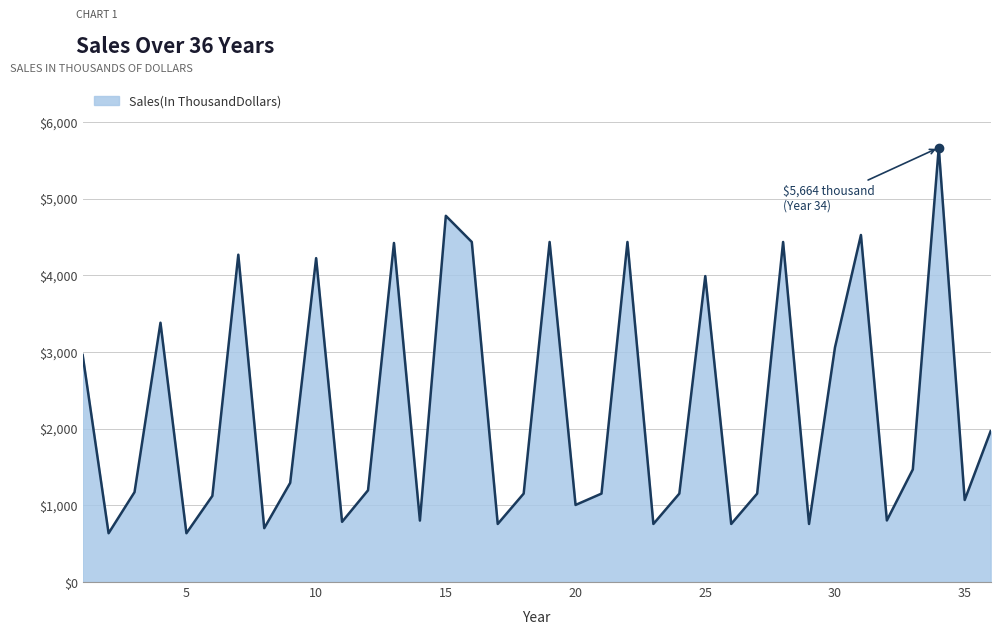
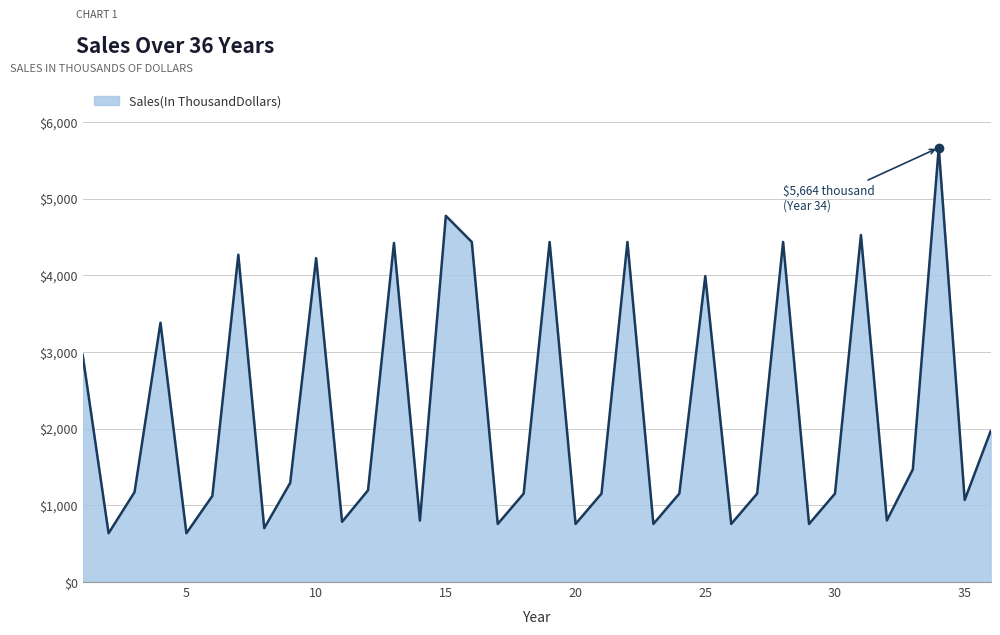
Sales(In ThousandDollars), 20: $1,000 -> $800
Sales(In ThousandDollars), 30: $3,100 -> $1,200
